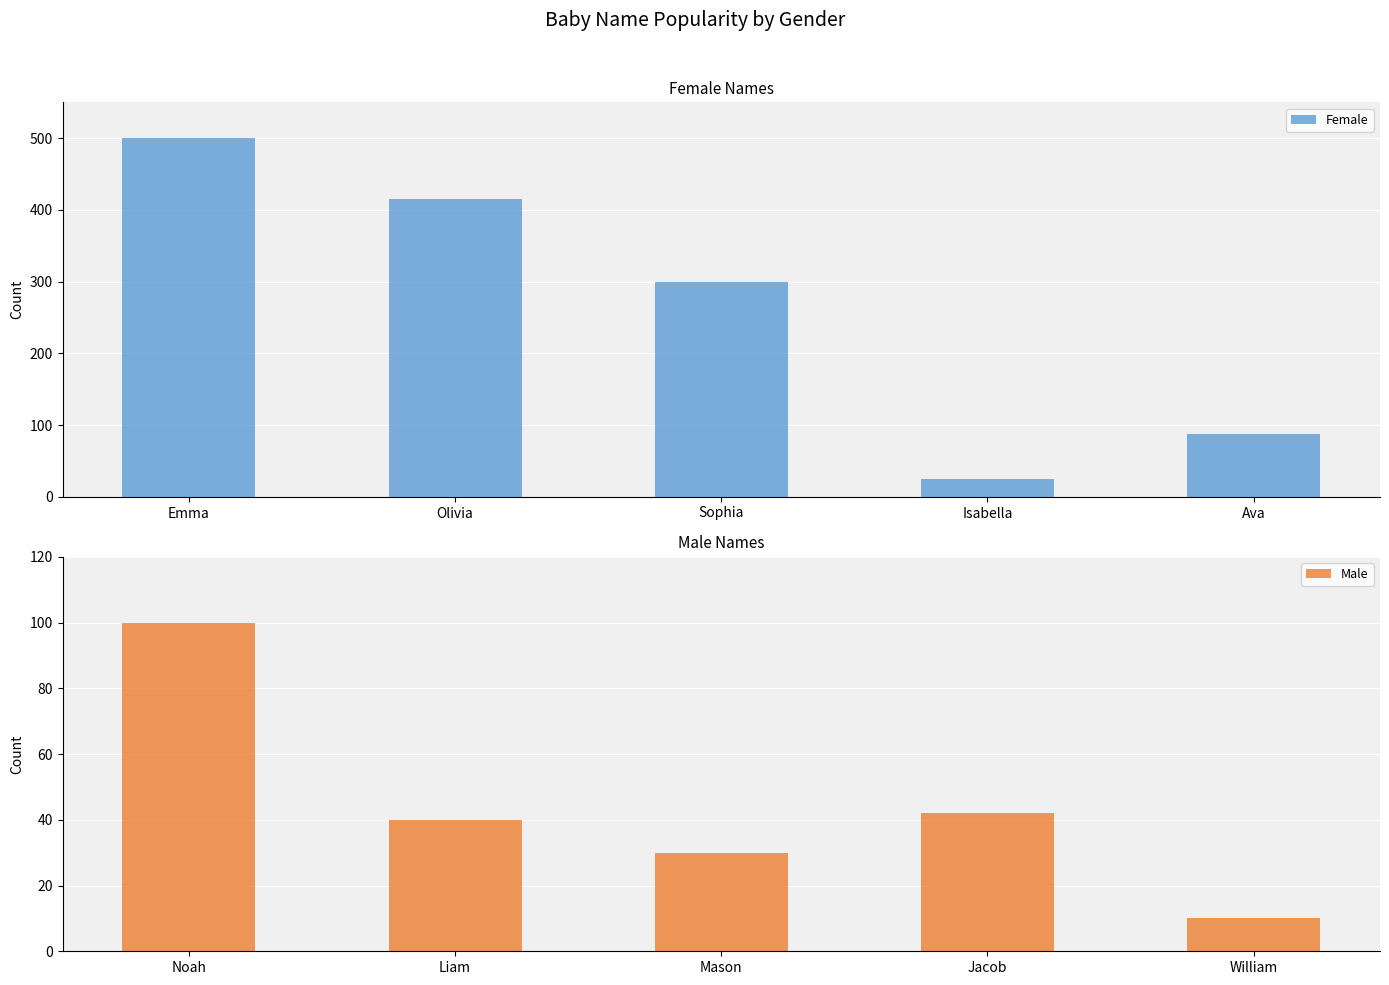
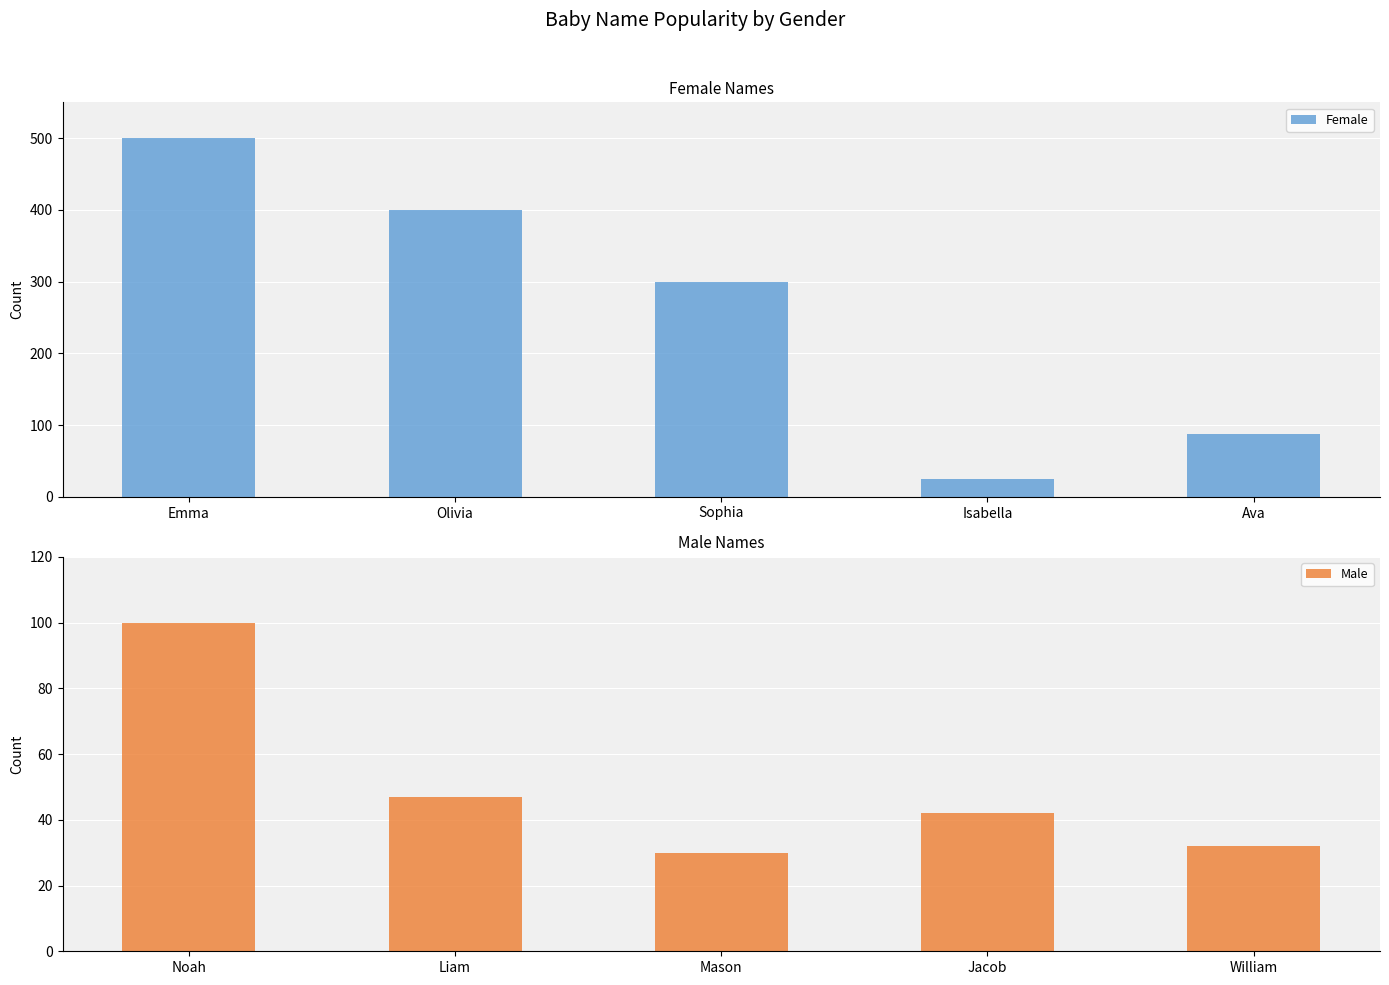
Female Names, Olivia: 420 -> 400
Male Names, Liam: 40 -> 47
Male Names, William: 10 -> 32
